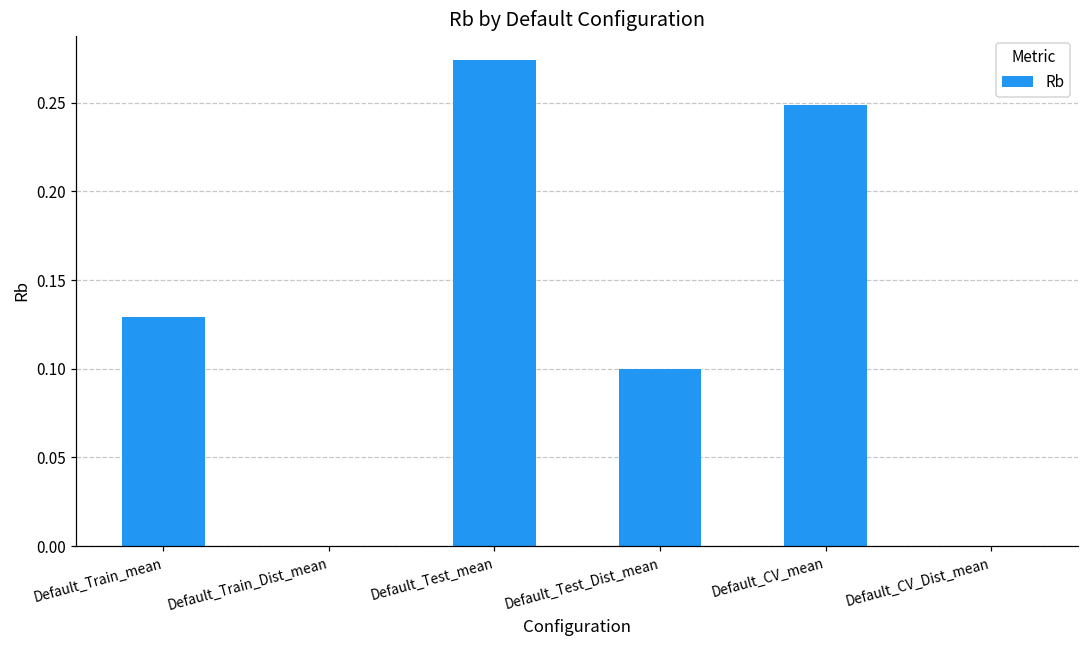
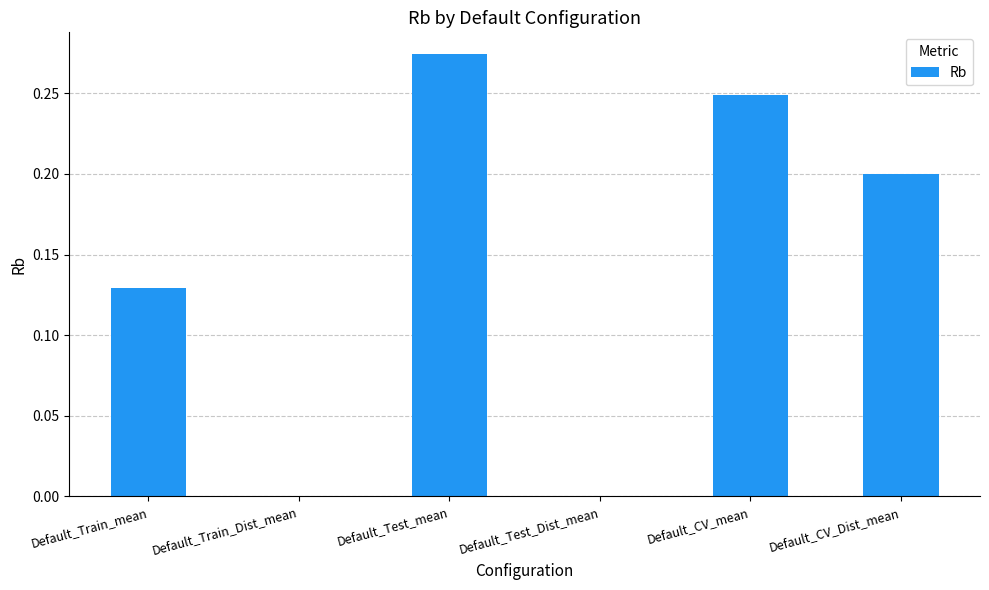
Default_Test_Dist_mean: 0.1 -> 0.0
Default_CV_Dist_mean: 0.0 -> 0.2
